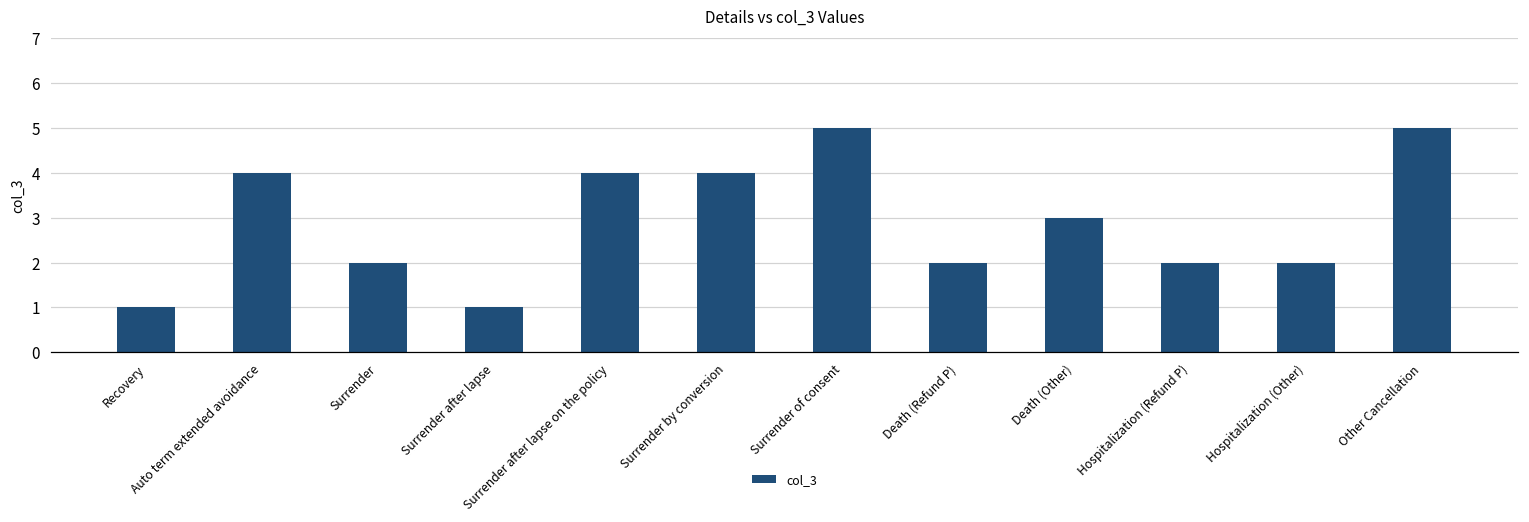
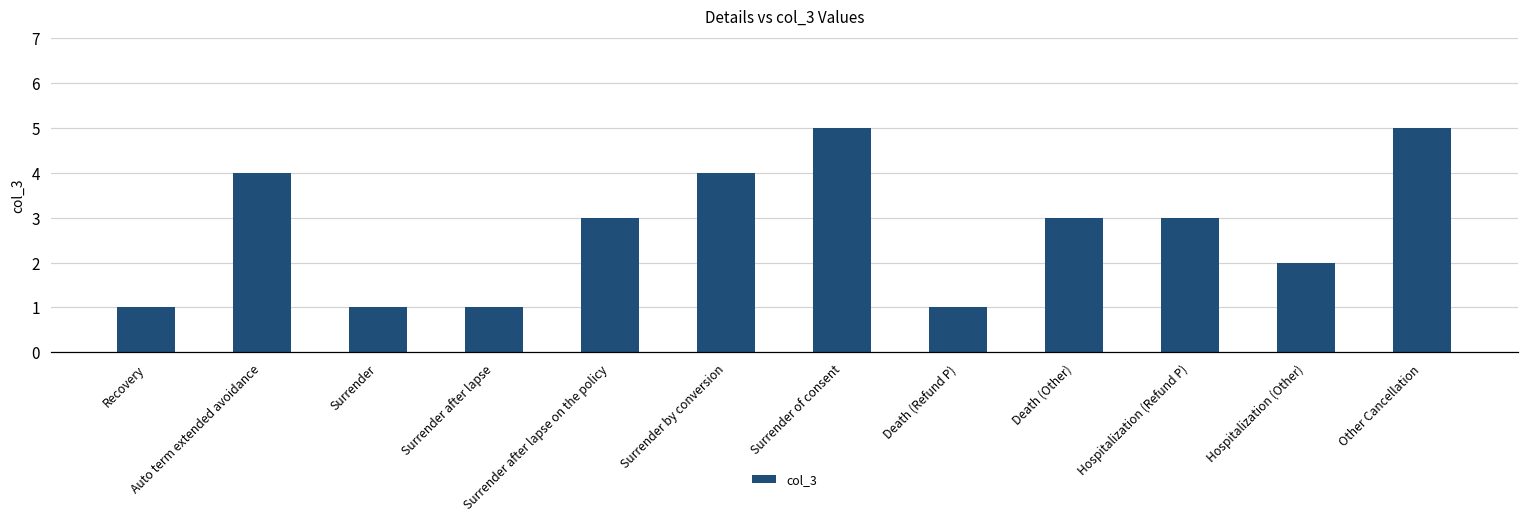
Surrender: 2 -> 1
Surrender after lapse on the policy: 4 -> 3
Death (Refund P): 2 -> 1
Hospitalization (Refund P): 2 -> 3
